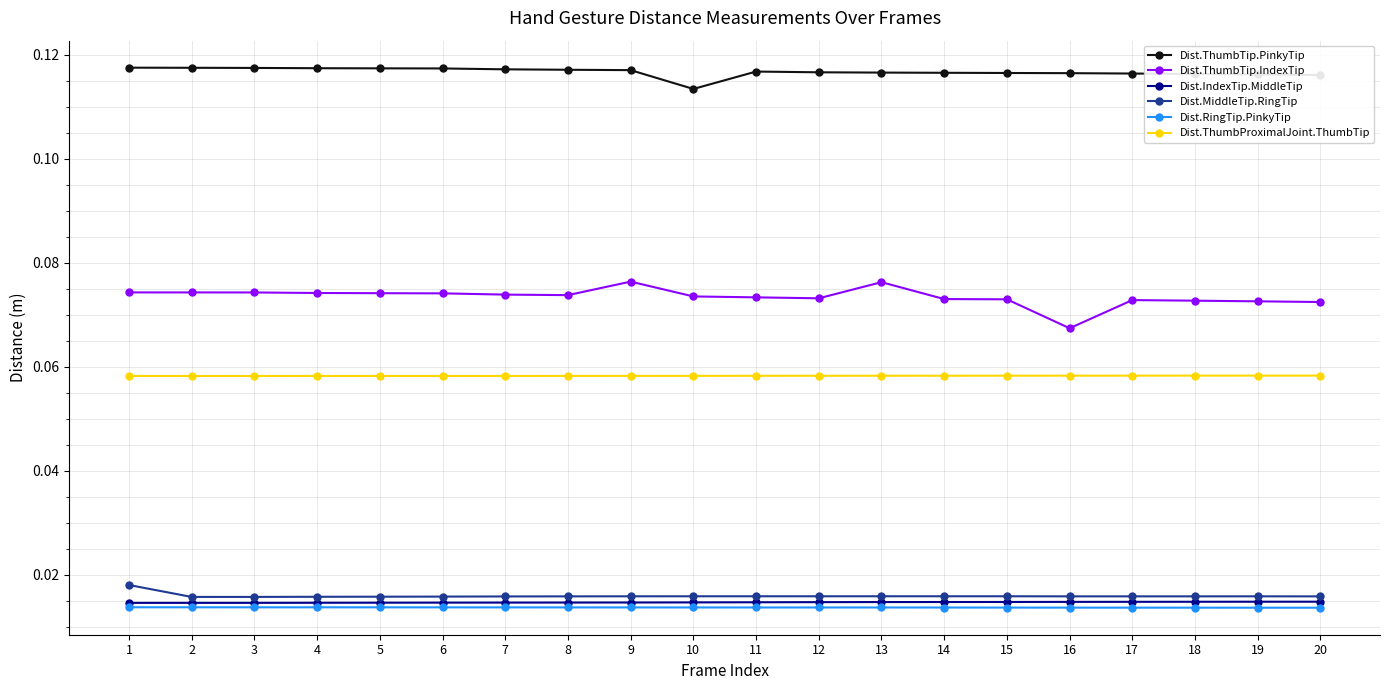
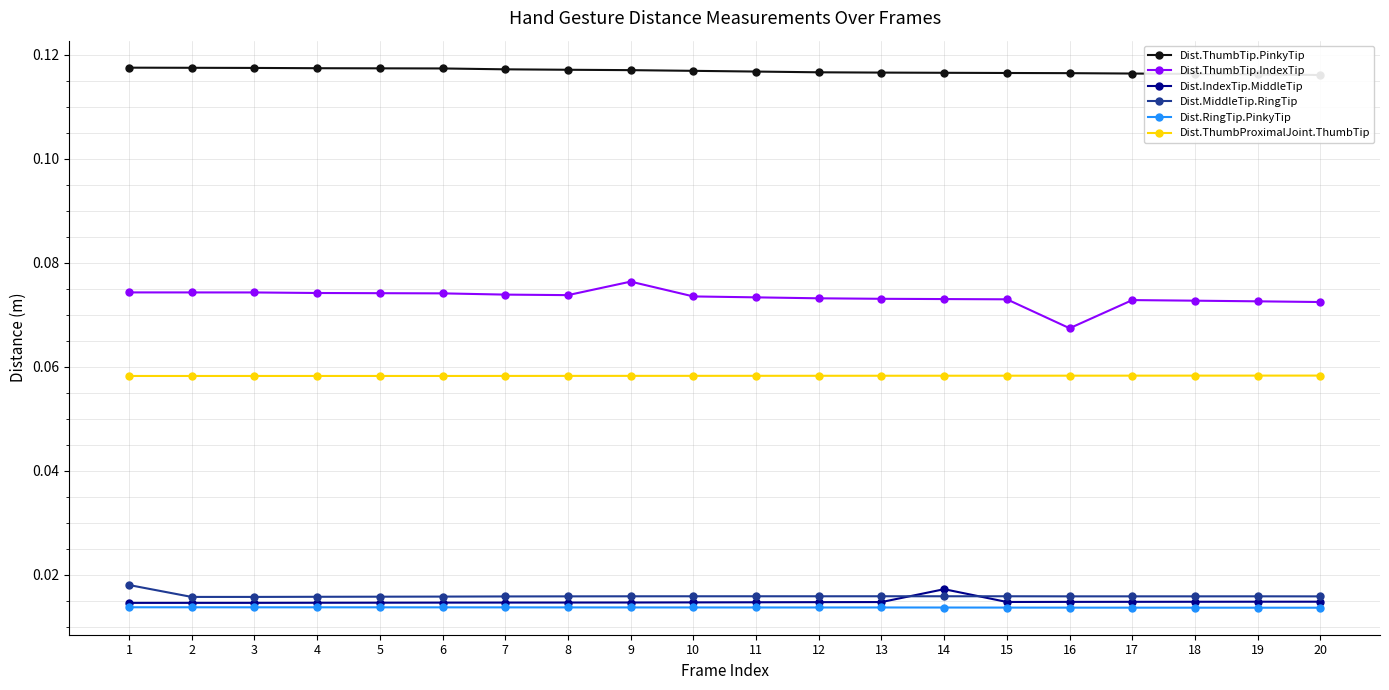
Dist.ThumbTip.PinkyTip, 10: 0.113 -> 0.117
Dist.ThumbTip.IndexTip, 13: 0.076 -> 0.073
Dist.IndexTip.MiddleTip, 14: 0.015 -> 0.017
